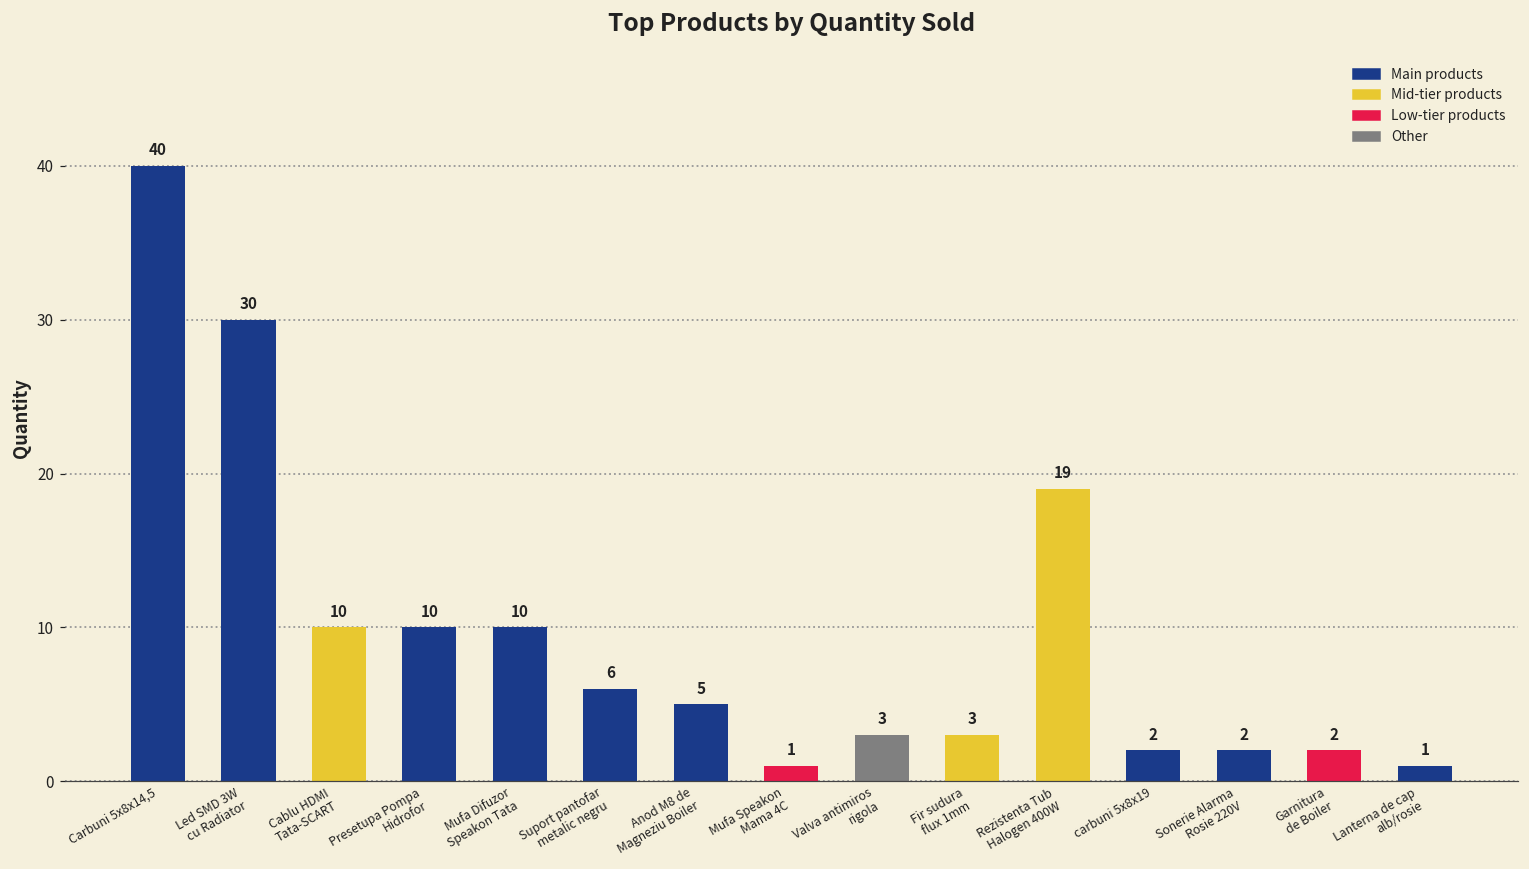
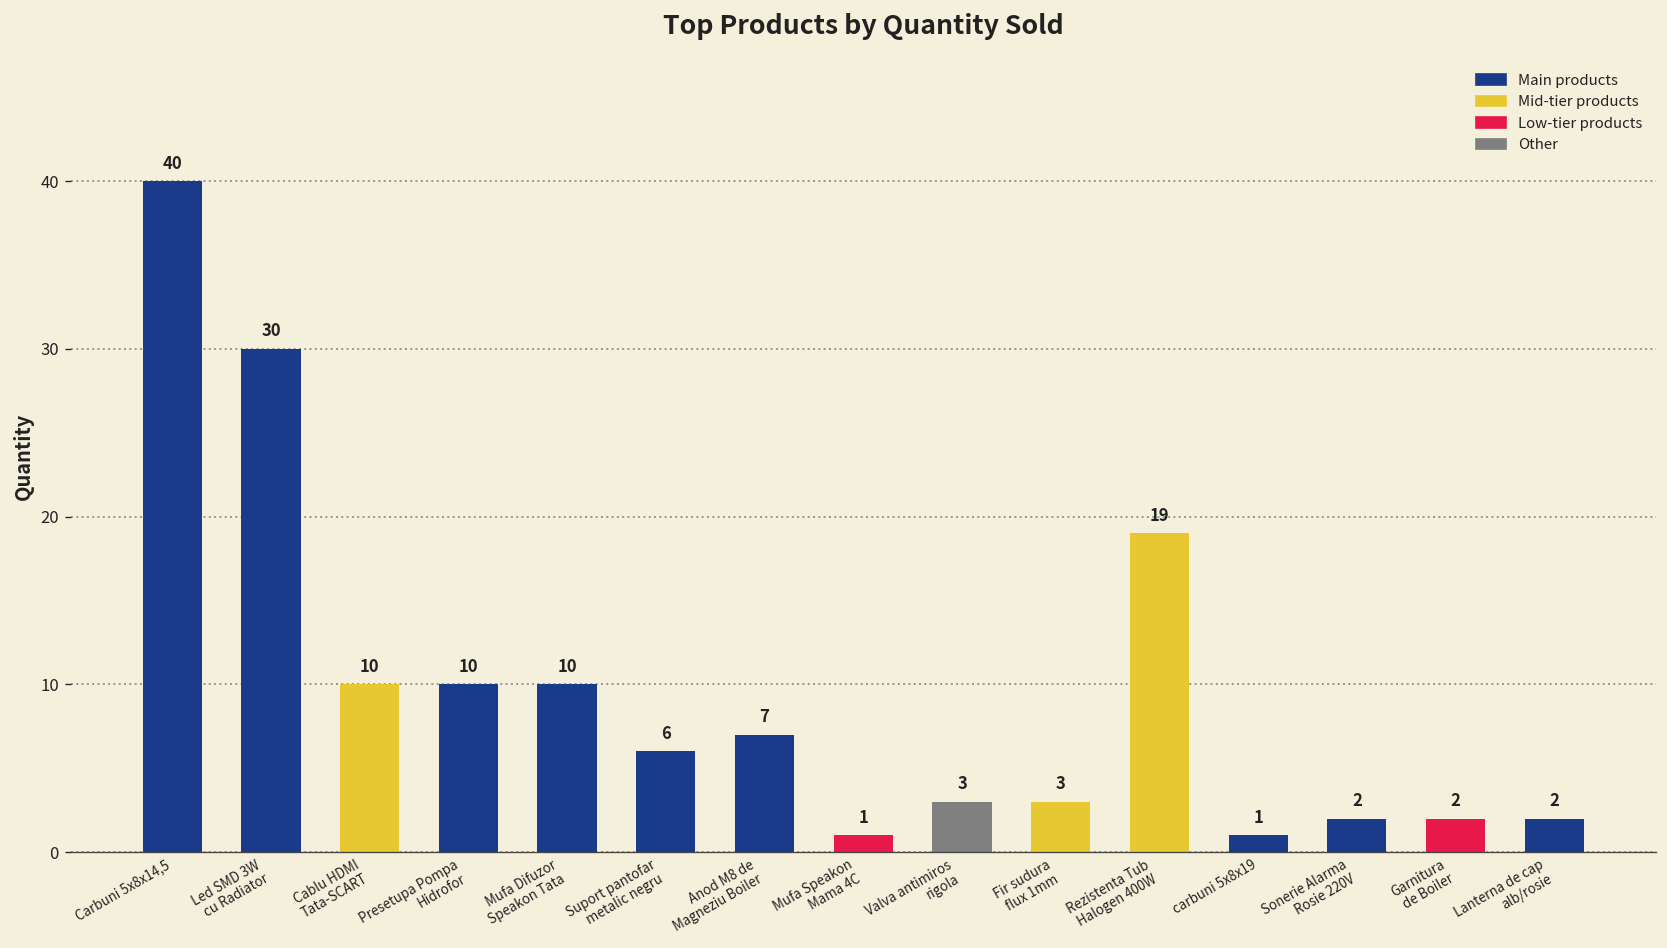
Anod M8 de Magneziu Boiler: 5 -> 7
carbuni 5x8x19: 2 -> 1
Lanterna de cap alb/rosie: 1 -> 2
